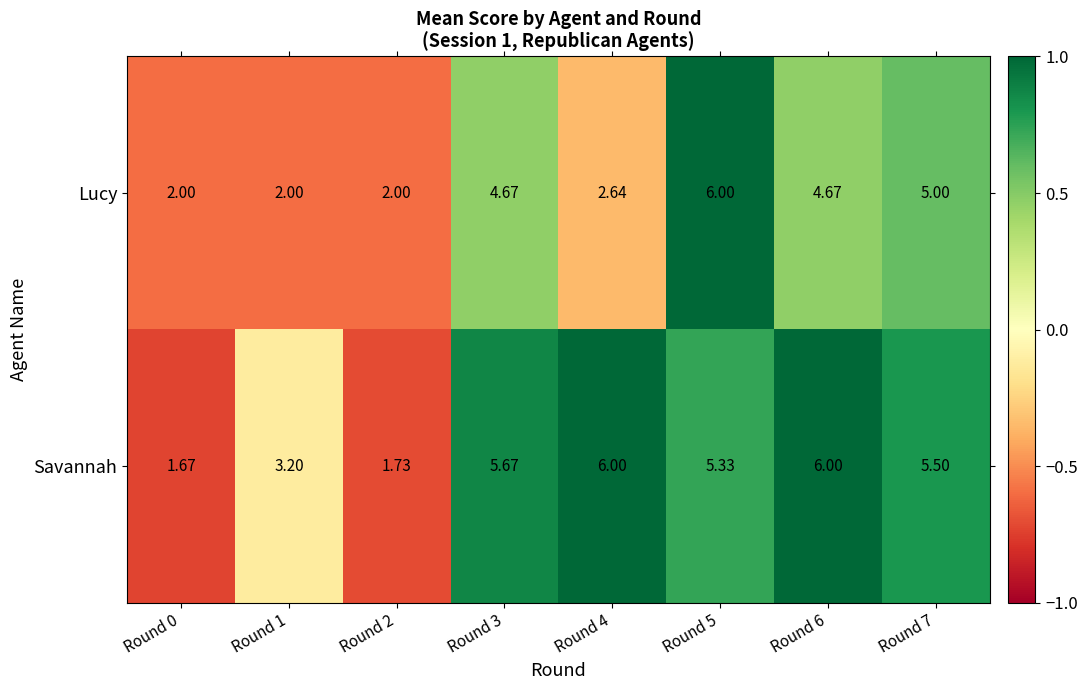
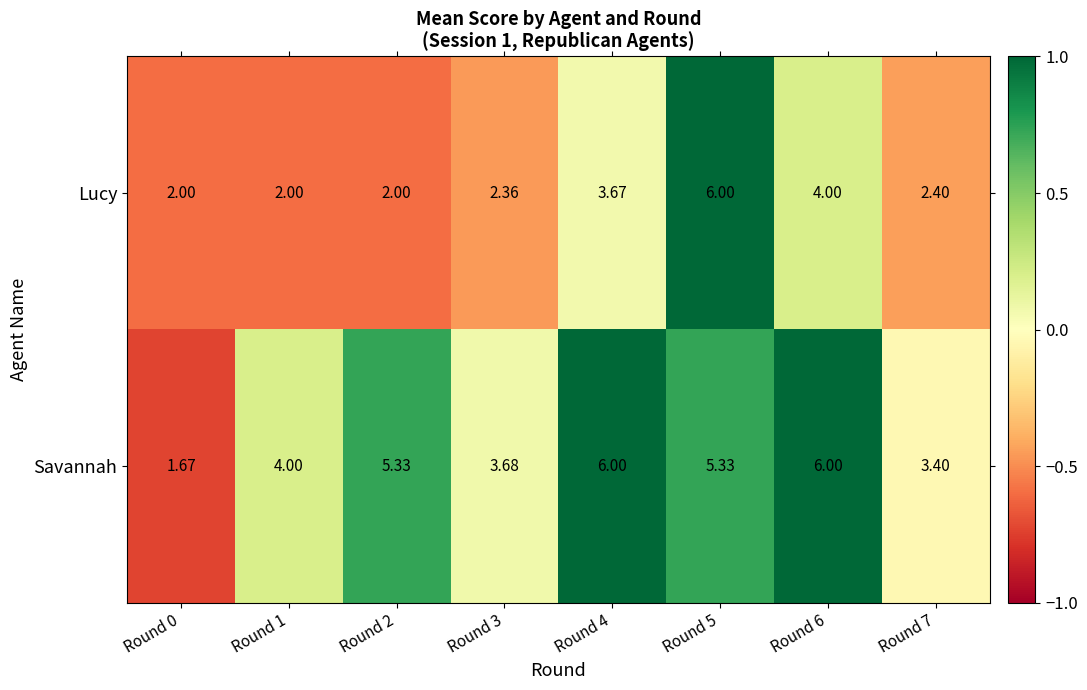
Lucy, Round 3: 4.67 -> 2.36
Lucy, Round 4: 2.64 -> 3.67
Lucy, Round 6: 4.67 -> 4.00
Lucy, Round 7: 5.00 -> 2.40
Savannah, Round 1: 3.20 -> 4.00
Savannah, Round 2: 1.73 -> 5.33
Savannah, Round 3: 5.67 -> 3.68
Savannah, Round 7: 5.50 -> 3.40
